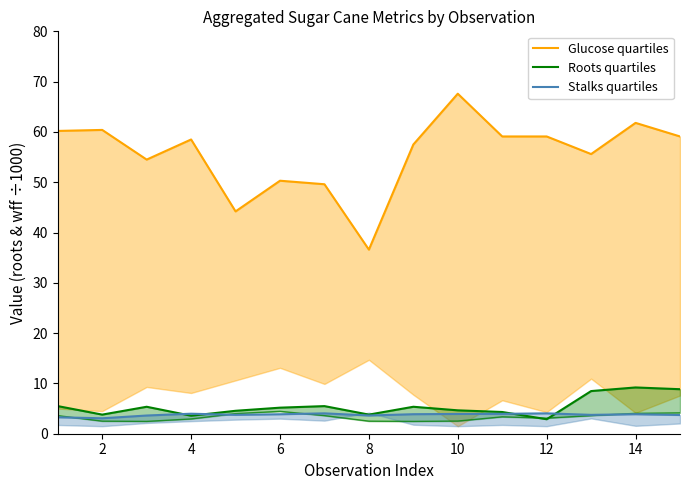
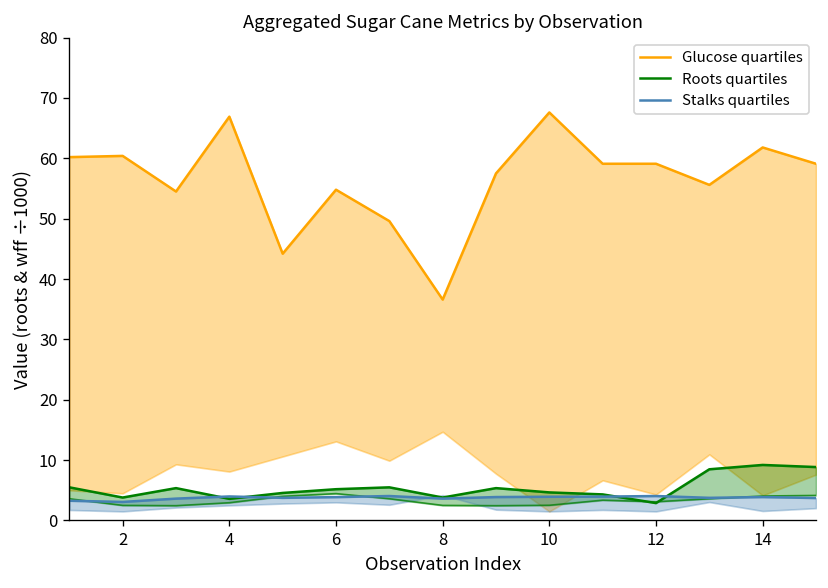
Glucose quartiles, 4: 59 -> 67
Glucose quartiles, 6: 50 -> 55
